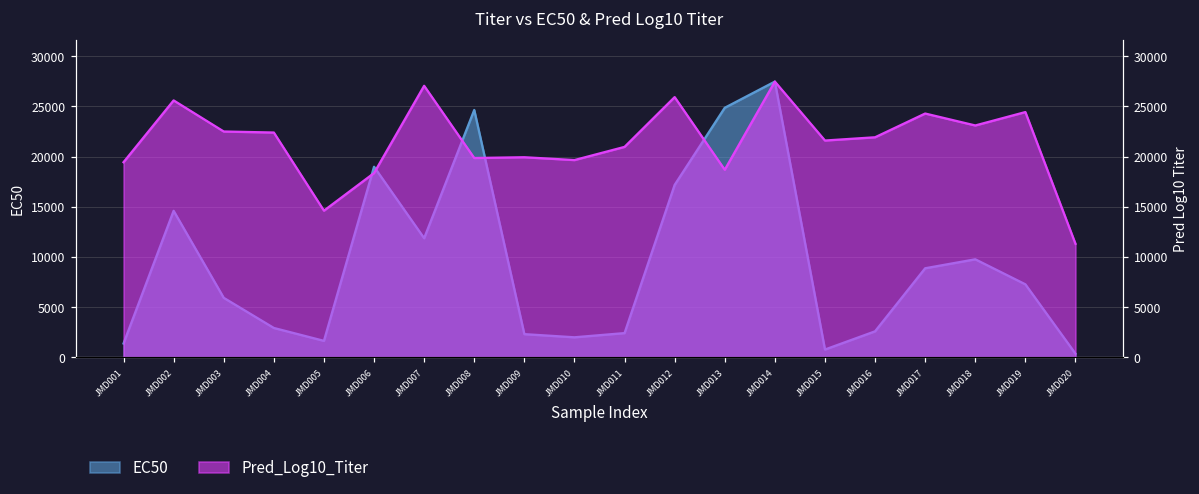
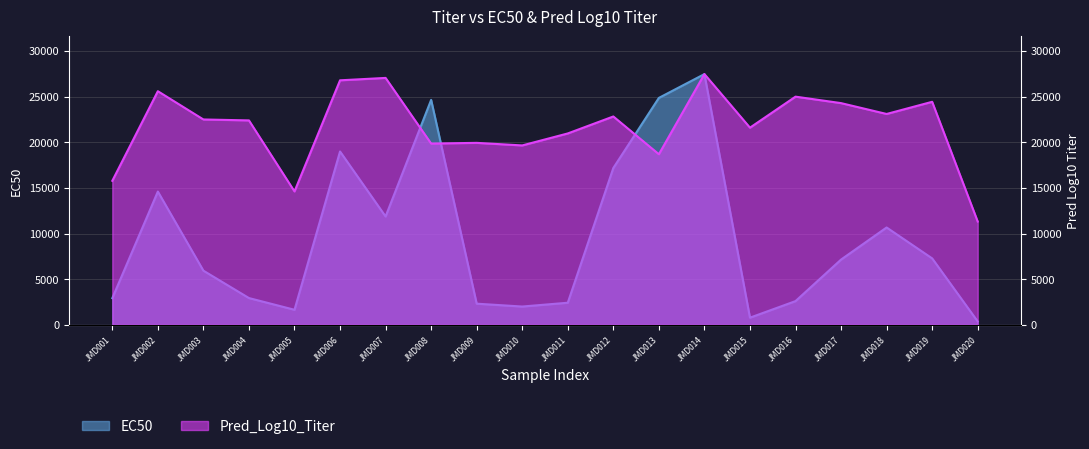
EC50, JMD001: 1000 -> 3000
EC50, JMD017: 9000 -> 7000
EC50, JMD018: 10000 -> 11000
Pred_Log10_Titer, JMD001: 19000 -> 16000
Pred_Log10_Titer, JMD006: 18000 -> 27000
Pred_Log10_Titer, JMD012: 26000 -> 23000
Pred_Log10_Titer, JMD016: 22000 -> 25000
